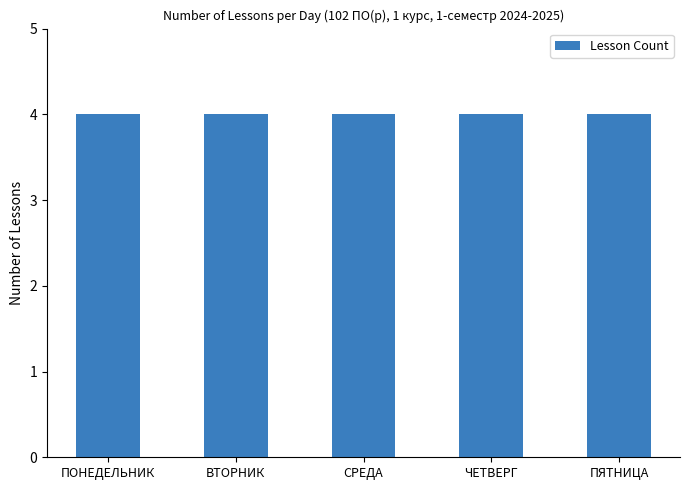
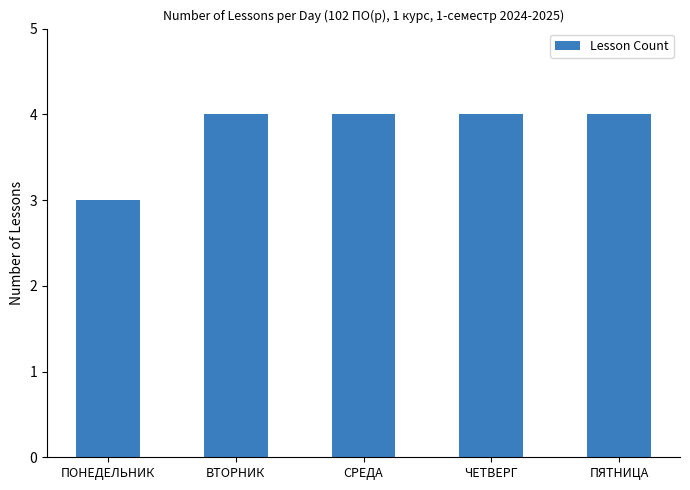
ПОНЕДЕЛЬНИК: 4 -> 3
